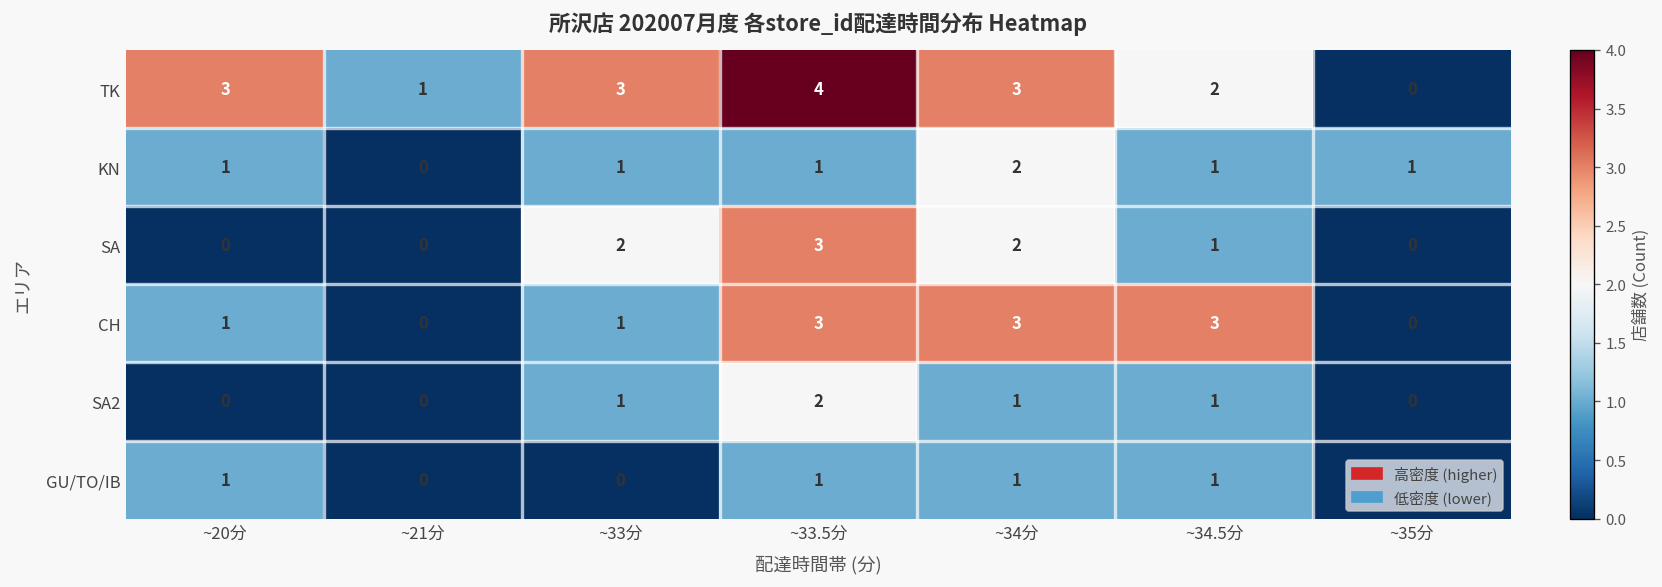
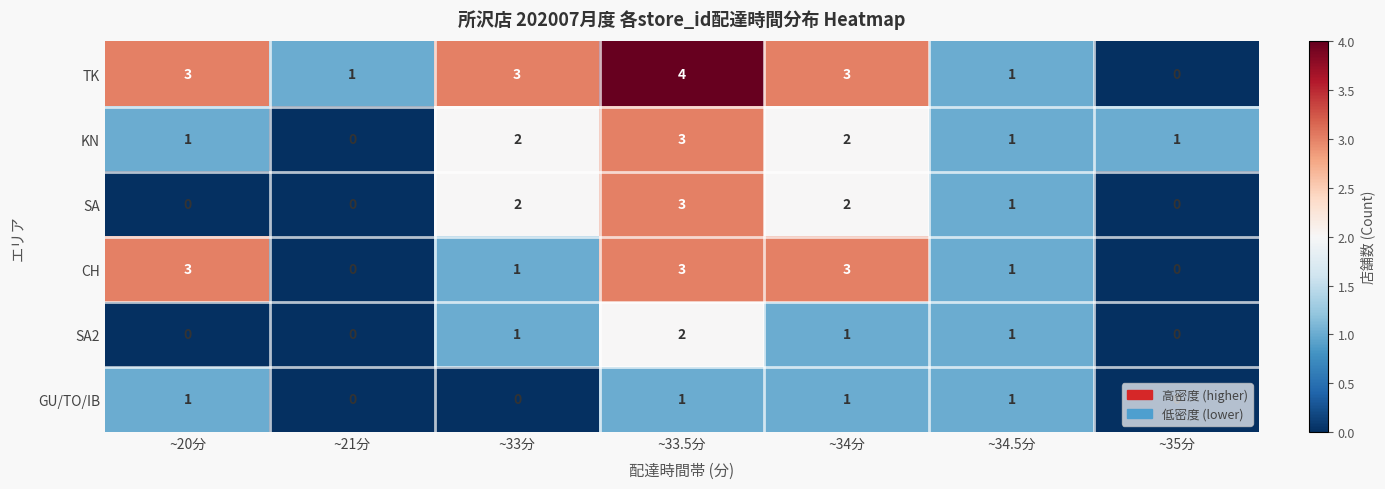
TK, ~34.5分: 2 -> 1
KN, ~33分: 1 -> 2
KN, ~33.5分: 1 -> 3
CH, ~20分: 1 -> 3
CH, ~34.5分: 3 -> 1
